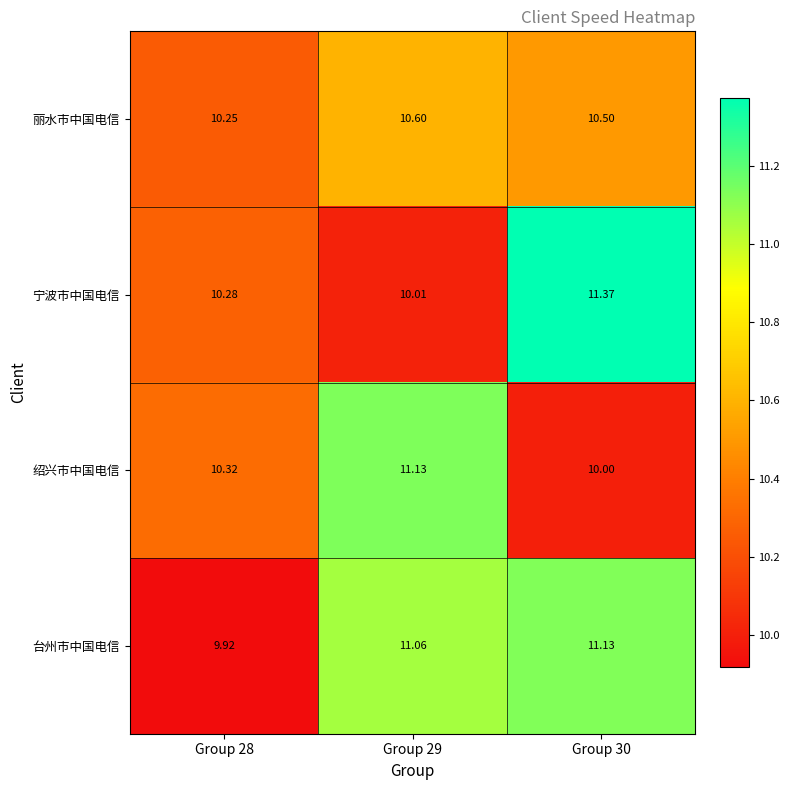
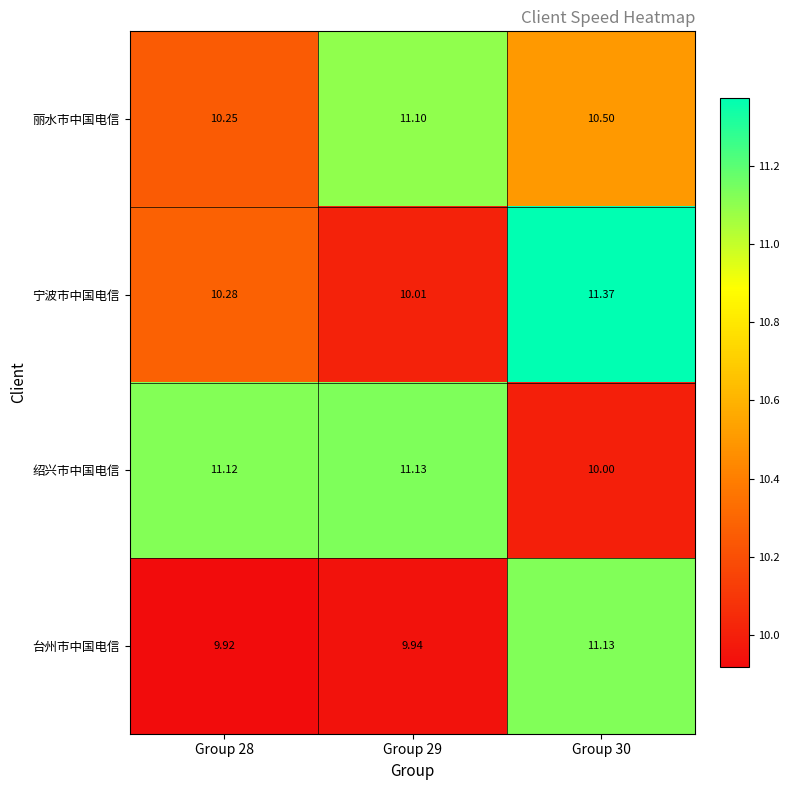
丽水市中国电信, Group 29: 10.60 -> 11.10
绍兴市中国电信, Group 28: 10.32 -> 11.12
台州市中国电信, Group 29: 11.06 -> 9.94
